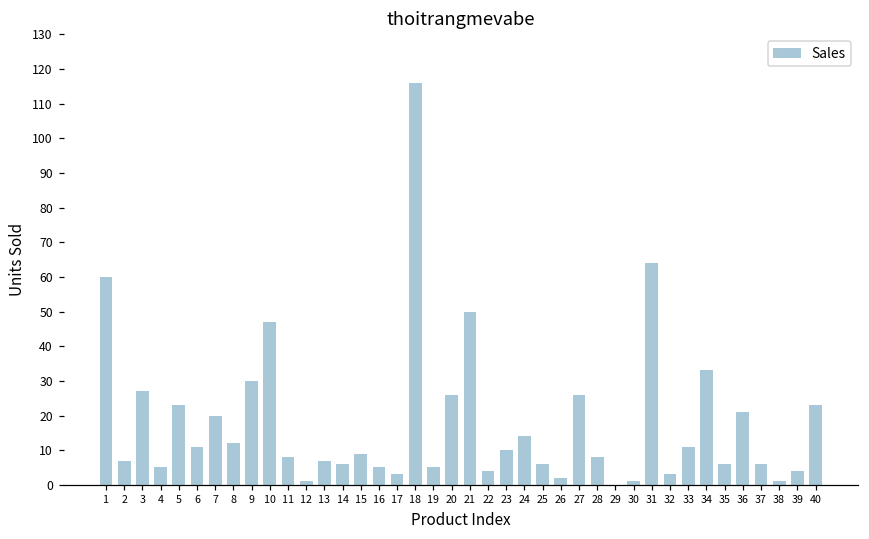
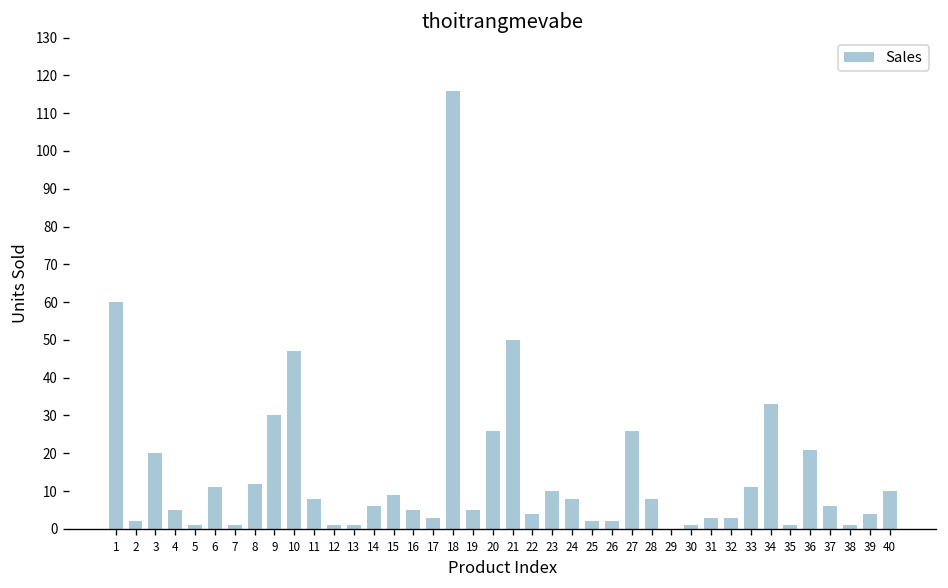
2: 7 -> 2
3: 27 -> 20
5: 23 -> 1
7: 20 -> 1
13: 7 -> 1
24: 14 -> 8
25: 6 -> 2
31: 64 -> 3
35: 6 -> 1
40: 23 -> 10
